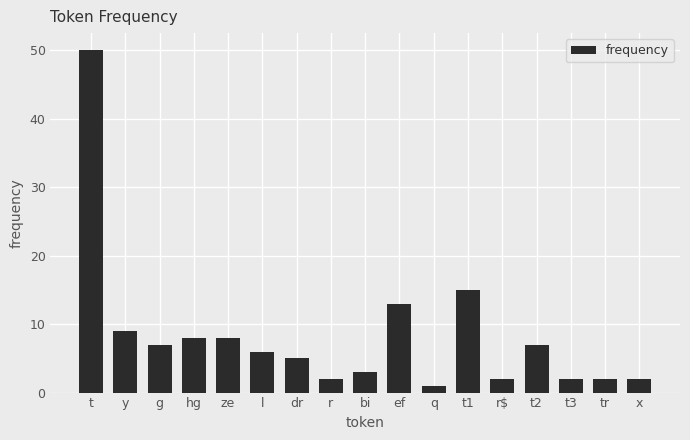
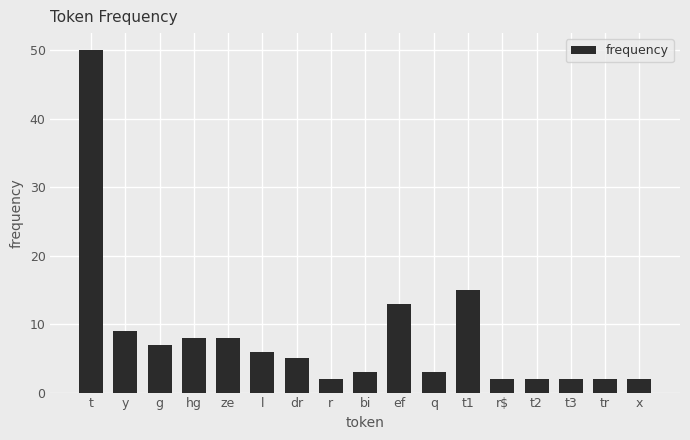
q: 1 -> 3
t2: 7 -> 2
